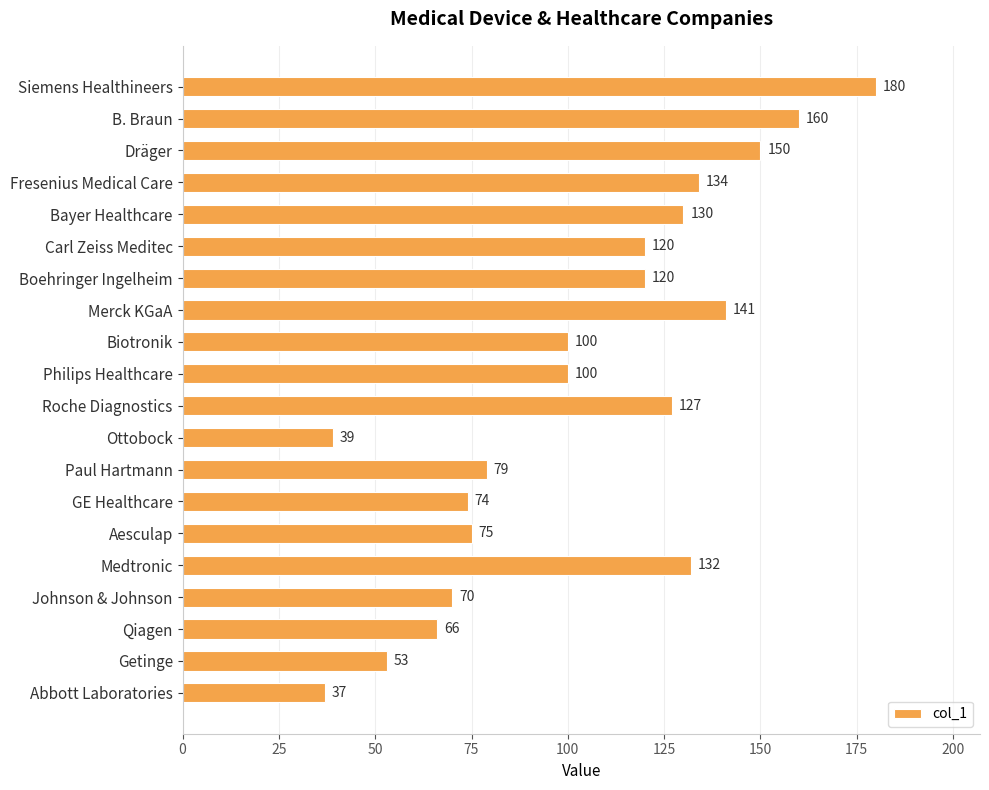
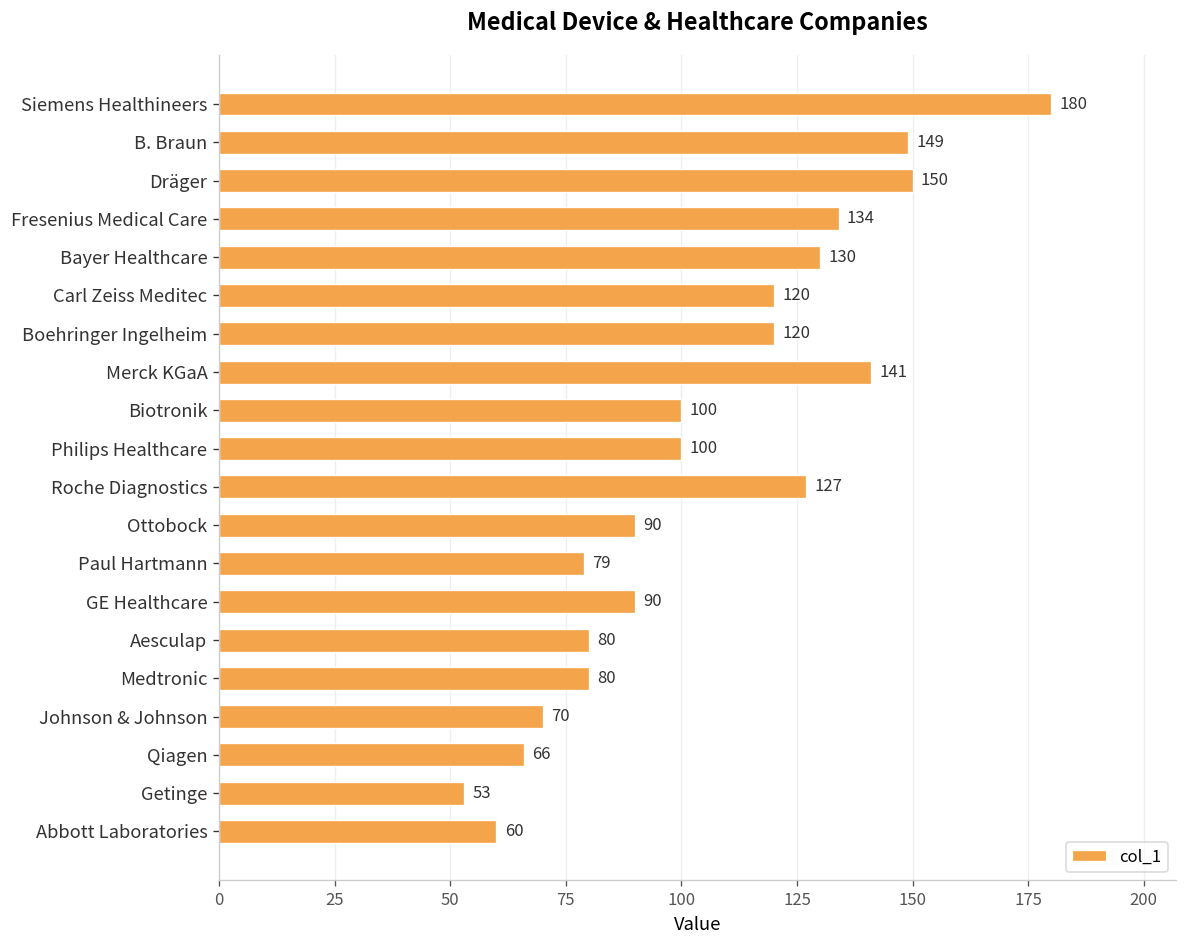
B. Braun: 160 -> 149
Ottobock: 39 -> 90
GE Healthcare: 74 -> 90
Aesculap: 75 -> 80
Medtronic: 132 -> 80
Abbott Laboratories: 37 -> 60
